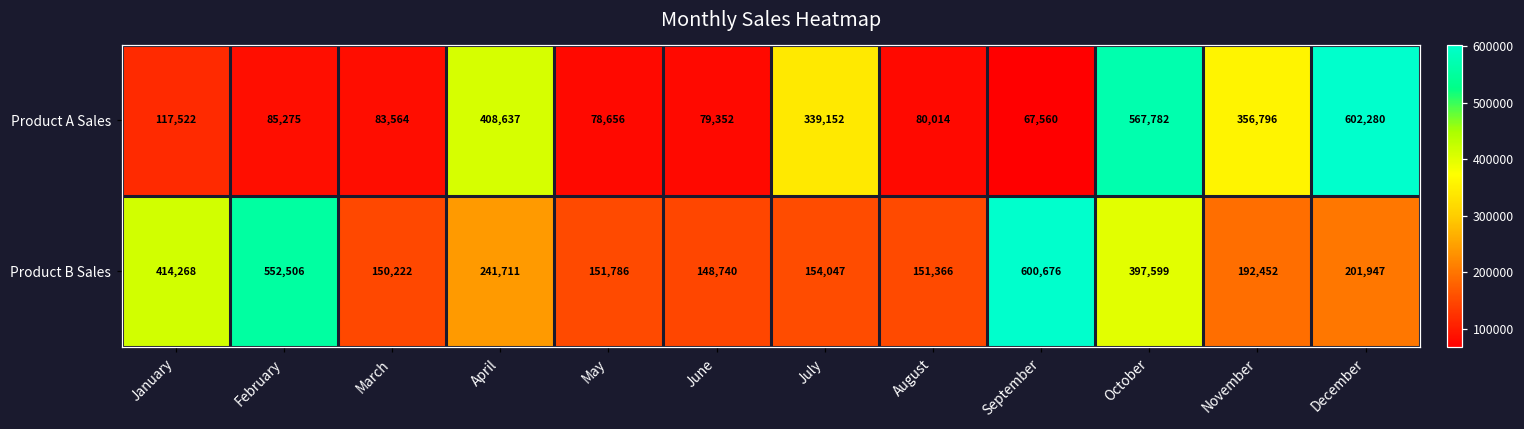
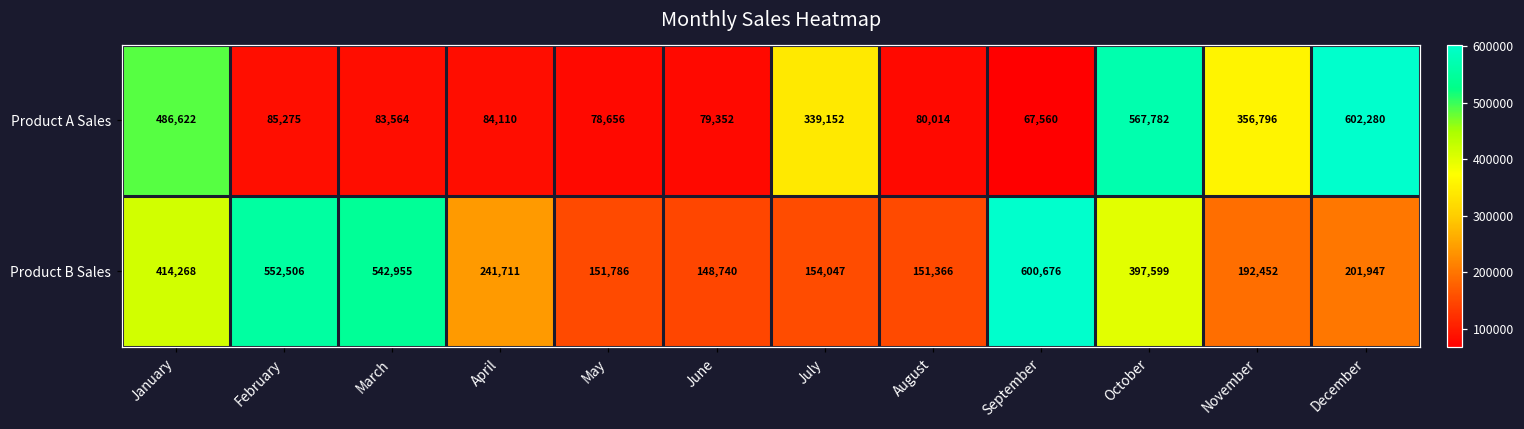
Product A Sales, January: 117,522 -> 486,622
Product A Sales, April: 408,637 -> 84,110
Product B Sales, March: 150,222 -> 542,955
